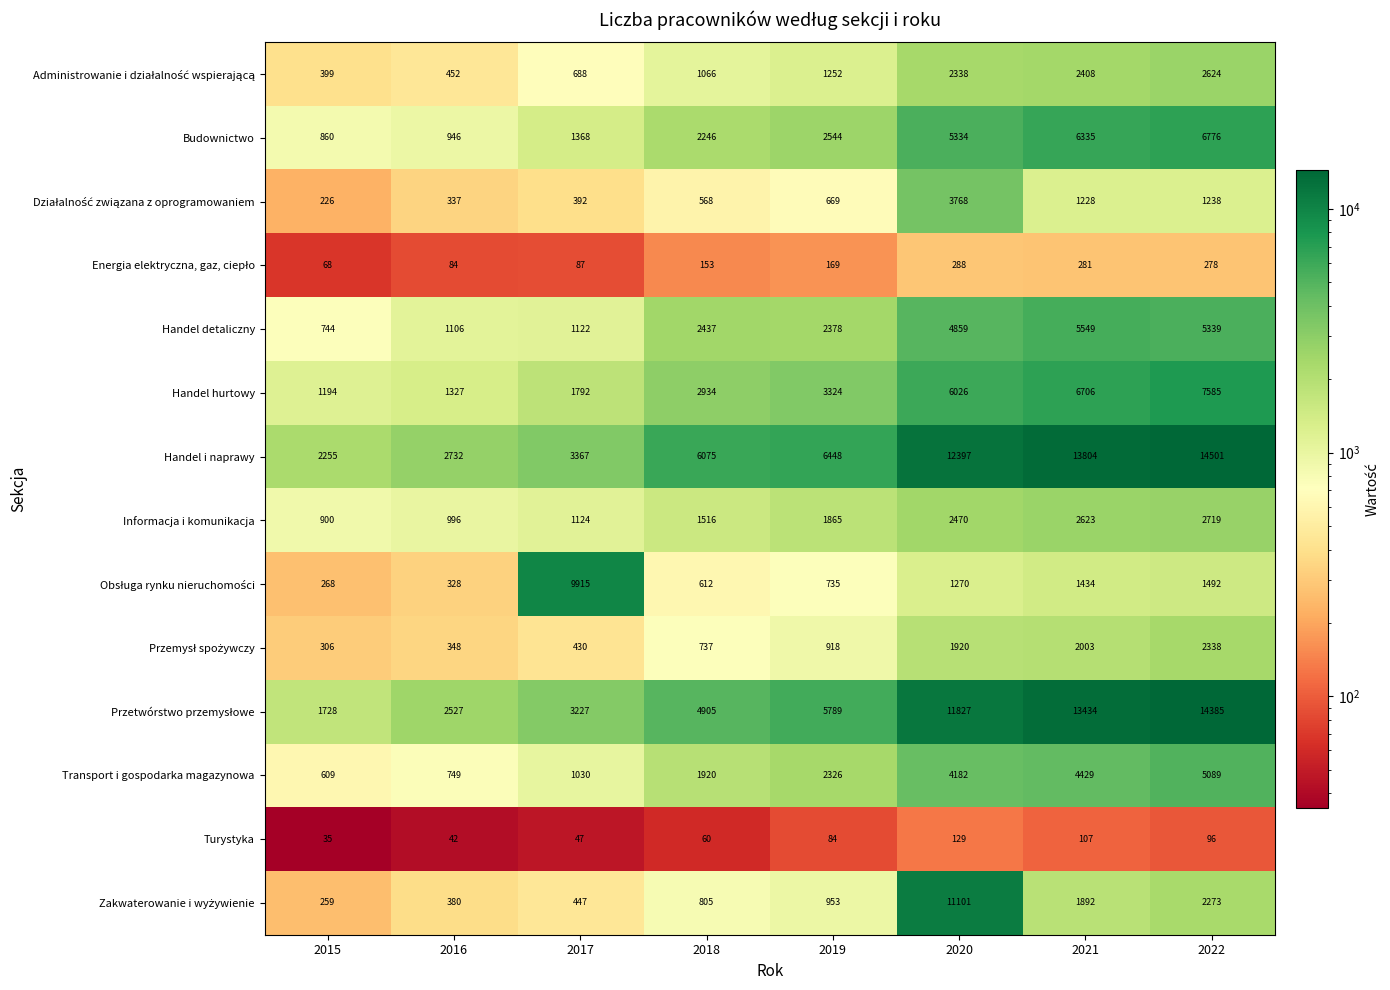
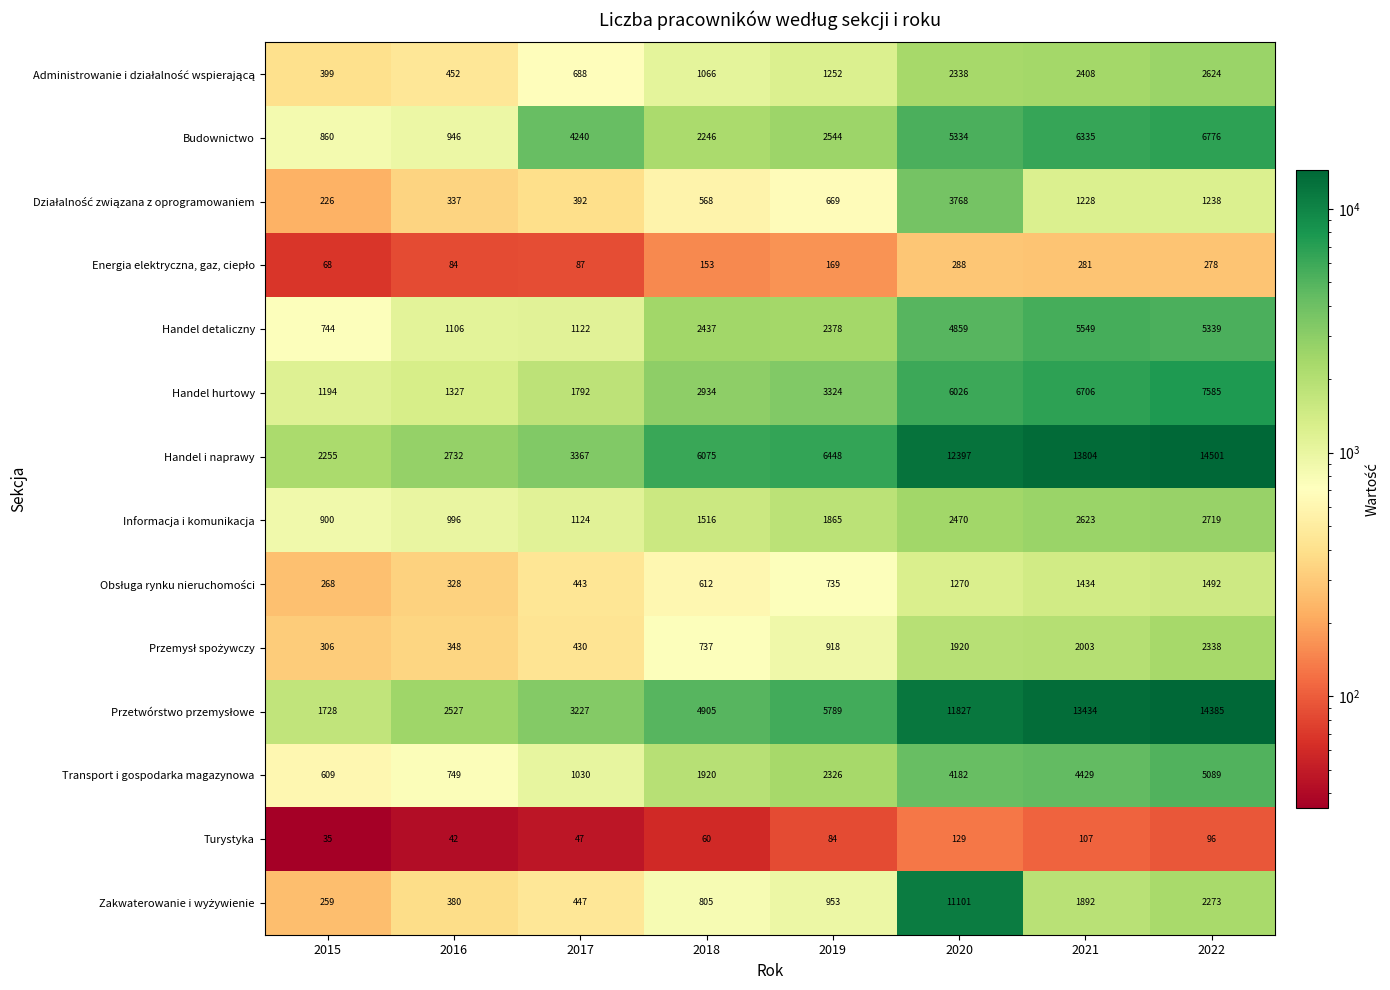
Budownictwo, 2017: 1368 -> 4240
Obsługa rynku nieruchomości, 2017: 9915 -> 443
